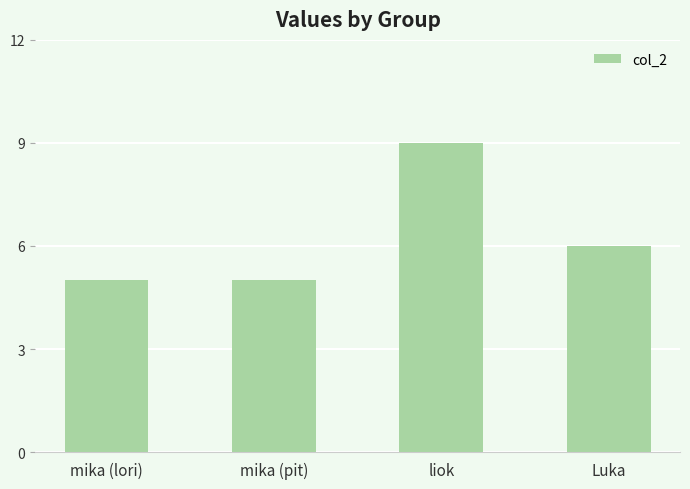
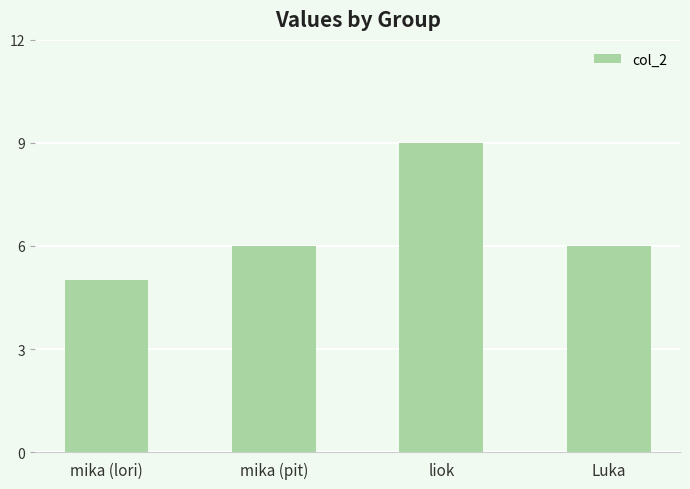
mika (pit): 5 -> 6
